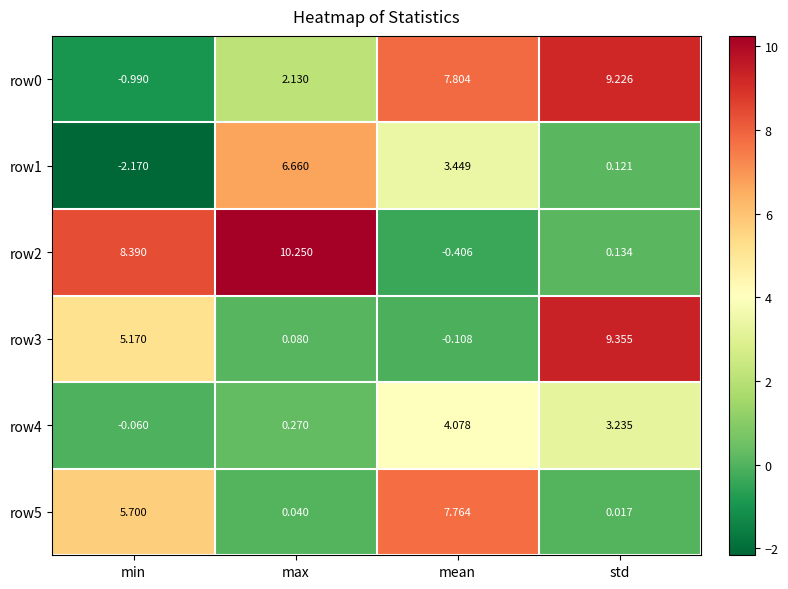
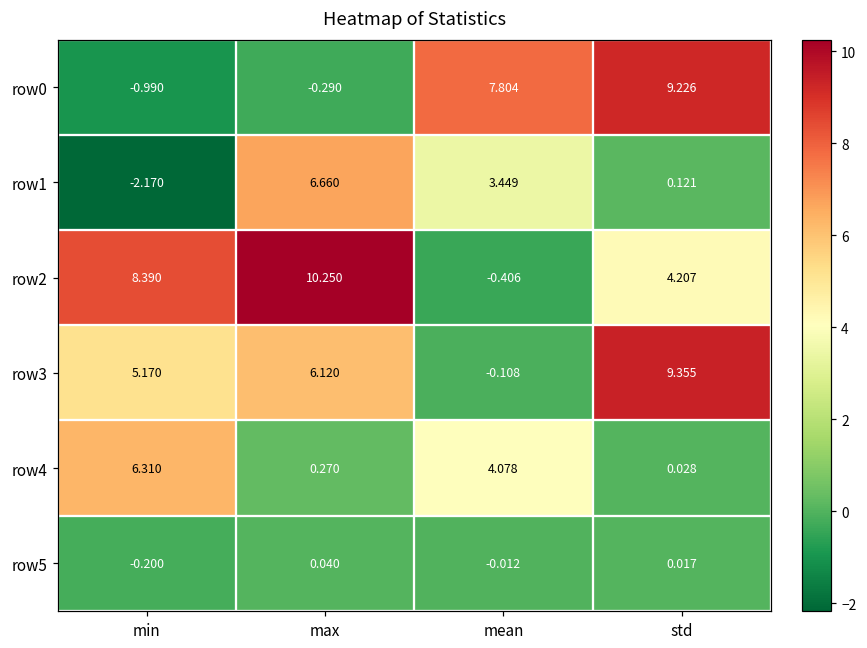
row0, max: 2.130 -> -0.290
row2, std: 0.134 -> 4.207
row3, max: 0.080 -> 6.120
row4, min: -0.060 -> 6.310
row4, std: 3.235 -> 0.028
row5, min: 5.700 -> -0.200
row5, mean: 7.764 -> -0.012
